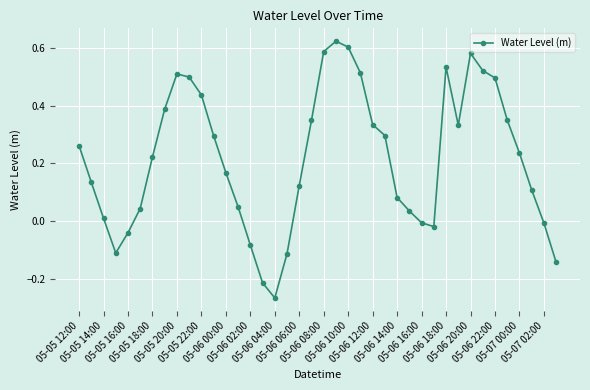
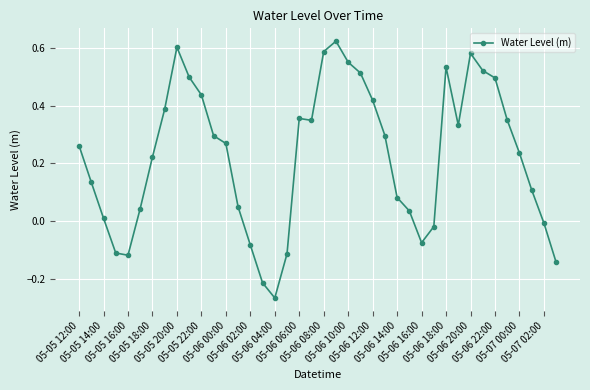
05-05 16:00: -0.04 -> -0.12
05-05 20:00: 0.51 -> 0.60
05-06 00:00: 0.17 -> 0.27
05-06 06:00: 0.12 -> 0.36
05-06 10:00: 0.60 -> 0.55
05-06 12:00: 0.33 -> 0.42
05-06 16:00: -0.01 -> -0.08
